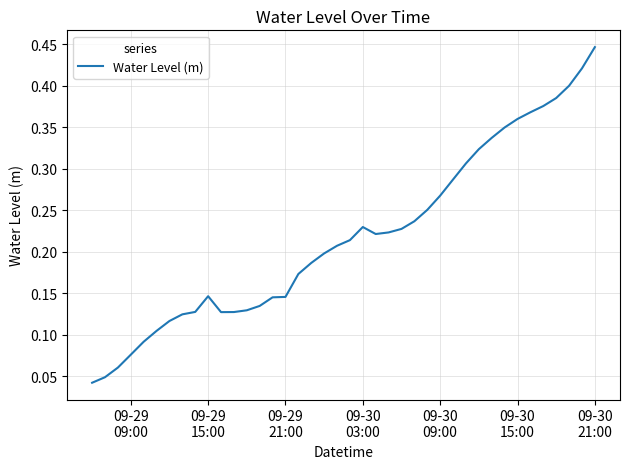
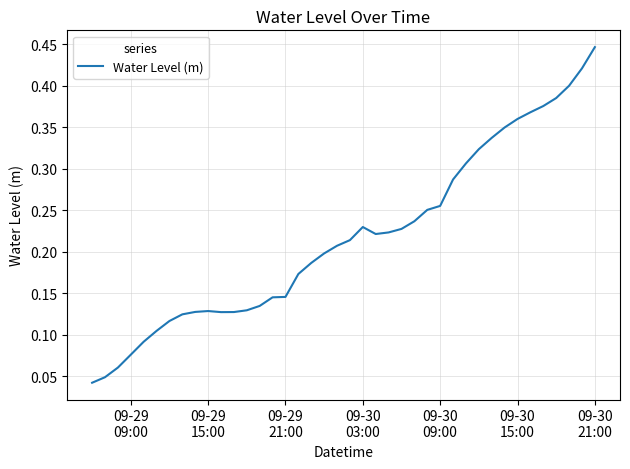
09-29 15:00: 0.15 -> 0.13
09-30 09:00: 0.27 -> 0.26
